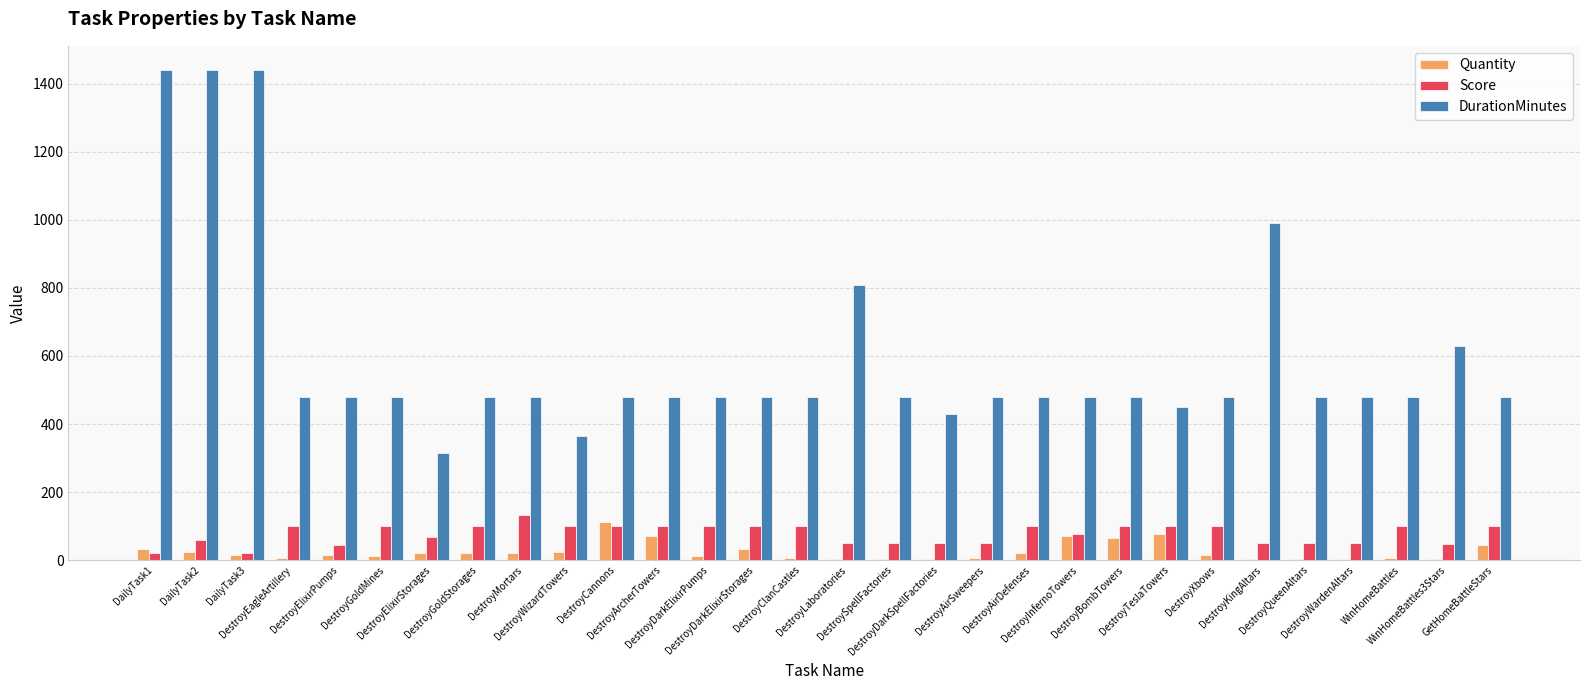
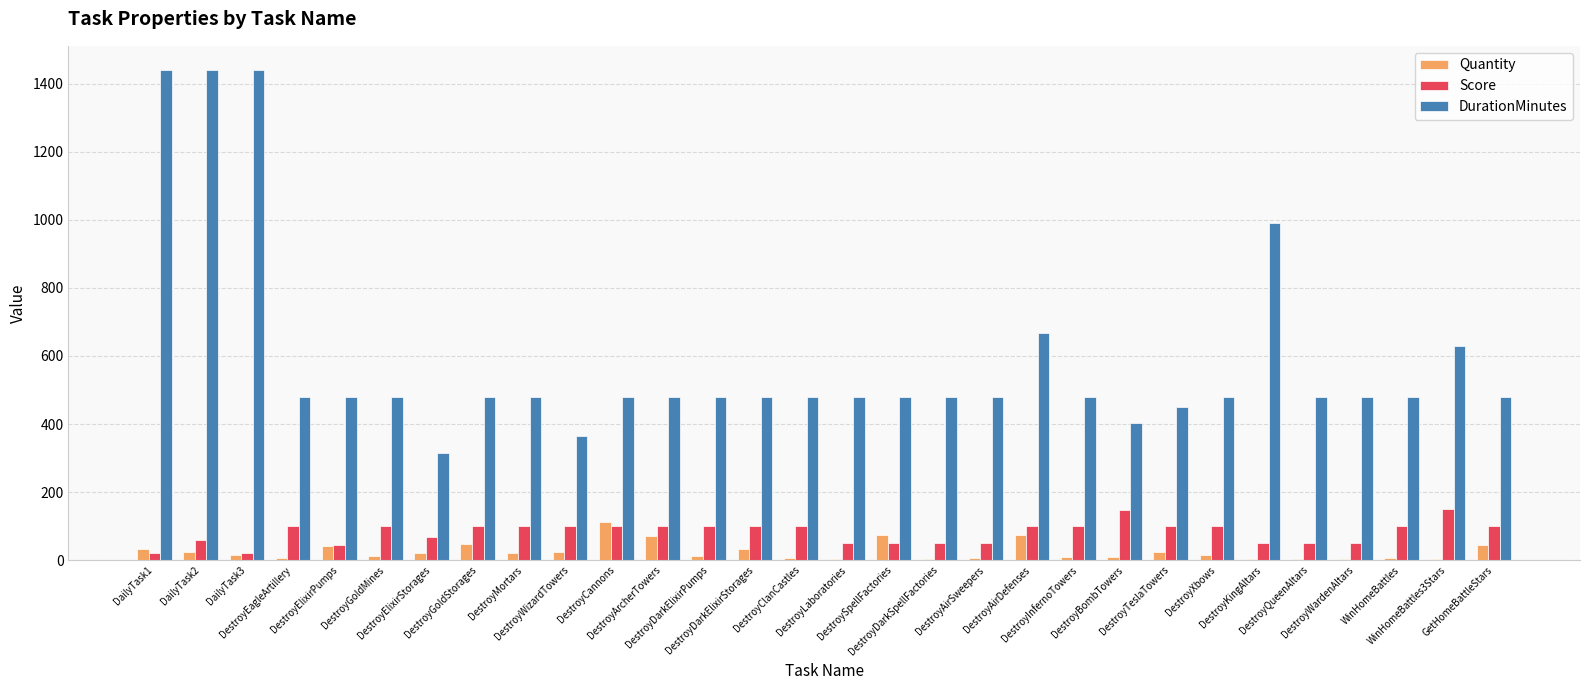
Quantity, DestroyElixirPumps: 20 -> 40
Quantity, DestroyGoldStorages: 20 -> 50
Score, DestroyMortars: 130 -> 100
DurationMinutes, DestroyLaboratories: 810 -> 480
Quantity, DestroySpellFactories: 0 -> 80
DurationMinutes, DestroyDarkSpellFactories: 430 -> 480
Quantity, DestroyAirDefenses: 20 -> 70
DurationMinutes, DestroyAirDefenses: 480 -> 670
Quantity, DestroyInfernoTowers: 70 -> 10
Score, DestroyInfernoTowers: 80 -> 100
Quantity, DestroyBombTowers: 70 -> 10
Score, DestroyBombTowers: 100 -> 150
DurationMinutes, DestroyBombTowers: 480 -> 400
Quantity, DestroyTeslaTowers: 80 -> 30
Score, WinHomeBattles3Stars: 50 -> 150
